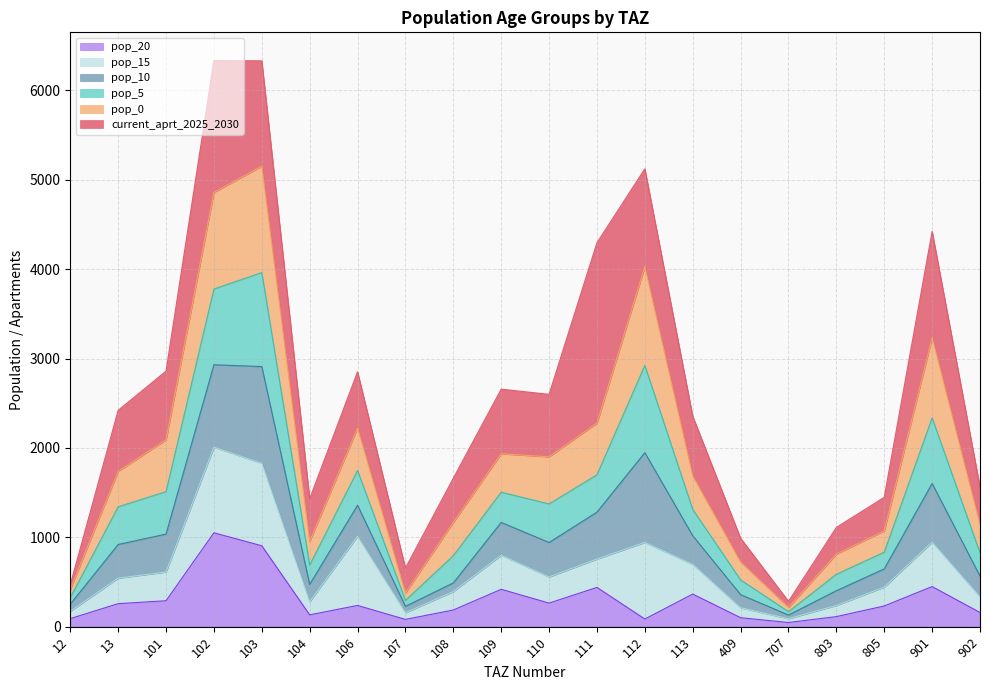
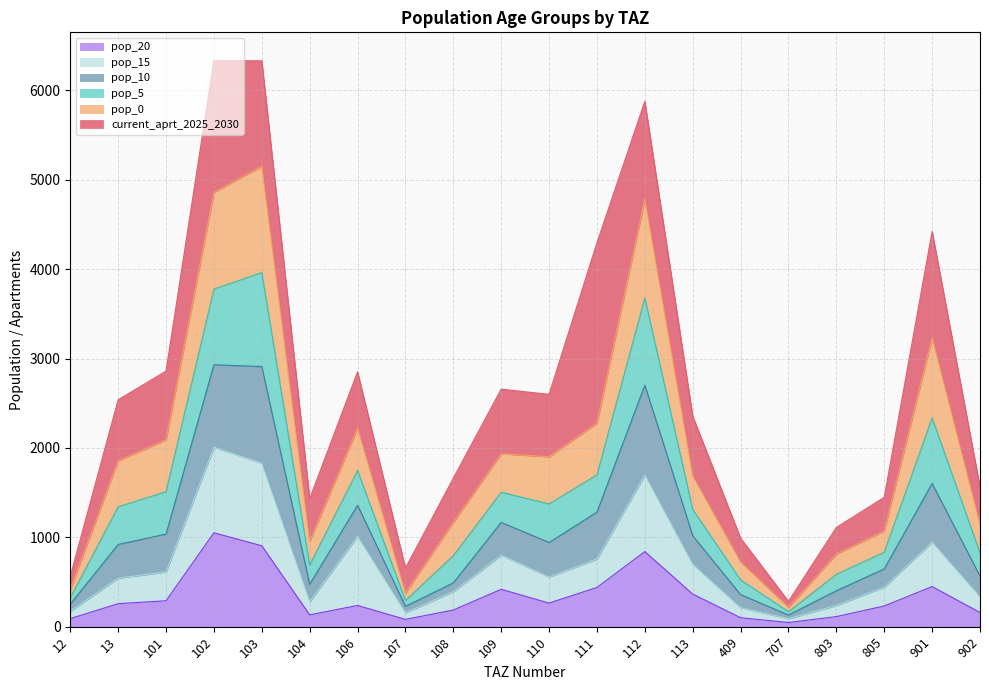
current_aprt_2025_2030, 12: 50 -> 150
pop_0, 13: 400 -> 500
pop_20, 112: 100 -> 800
